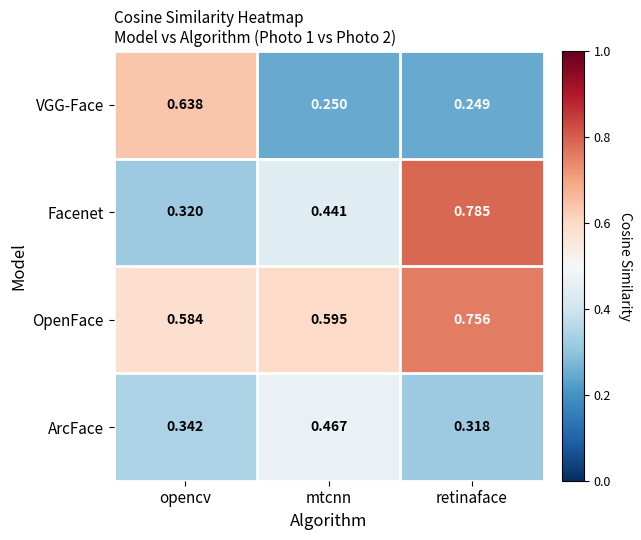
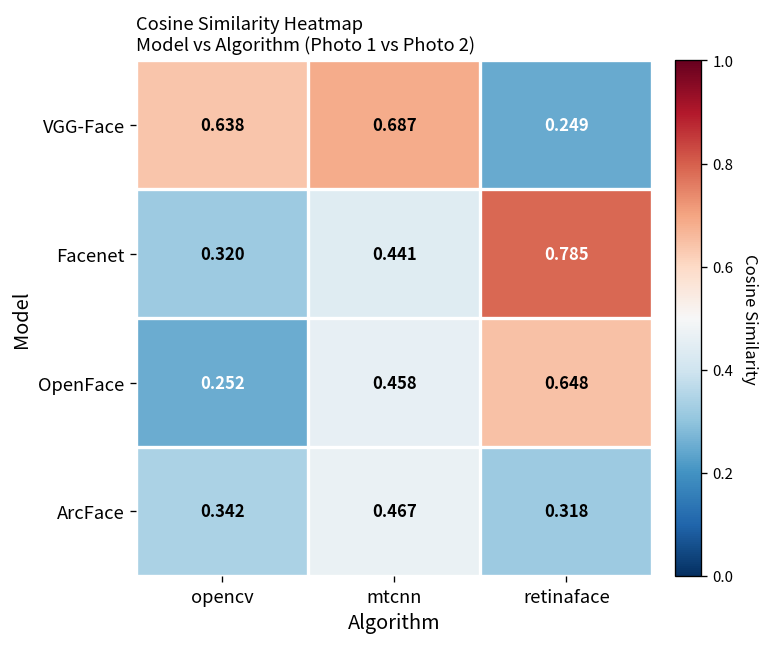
VGG-Face, mtcnn: 0.250 -> 0.687
OpenFace, opencv: 0.584 -> 0.252
OpenFace, mtcnn: 0.595 -> 0.458
OpenFace, retinaface: 0.756 -> 0.648
